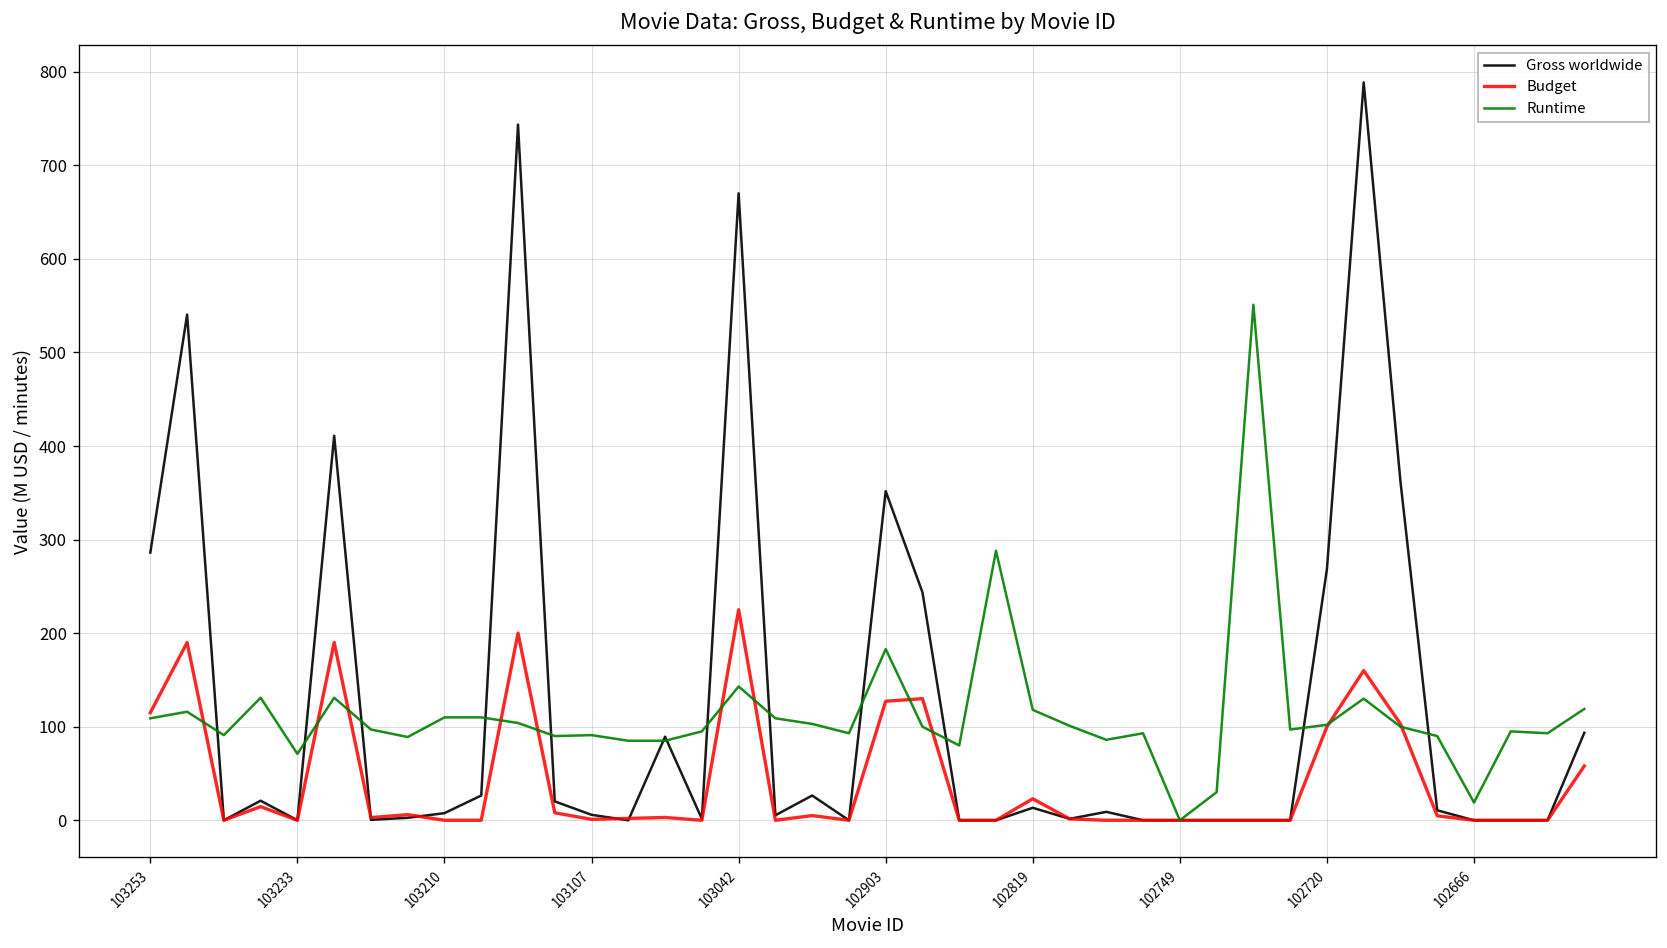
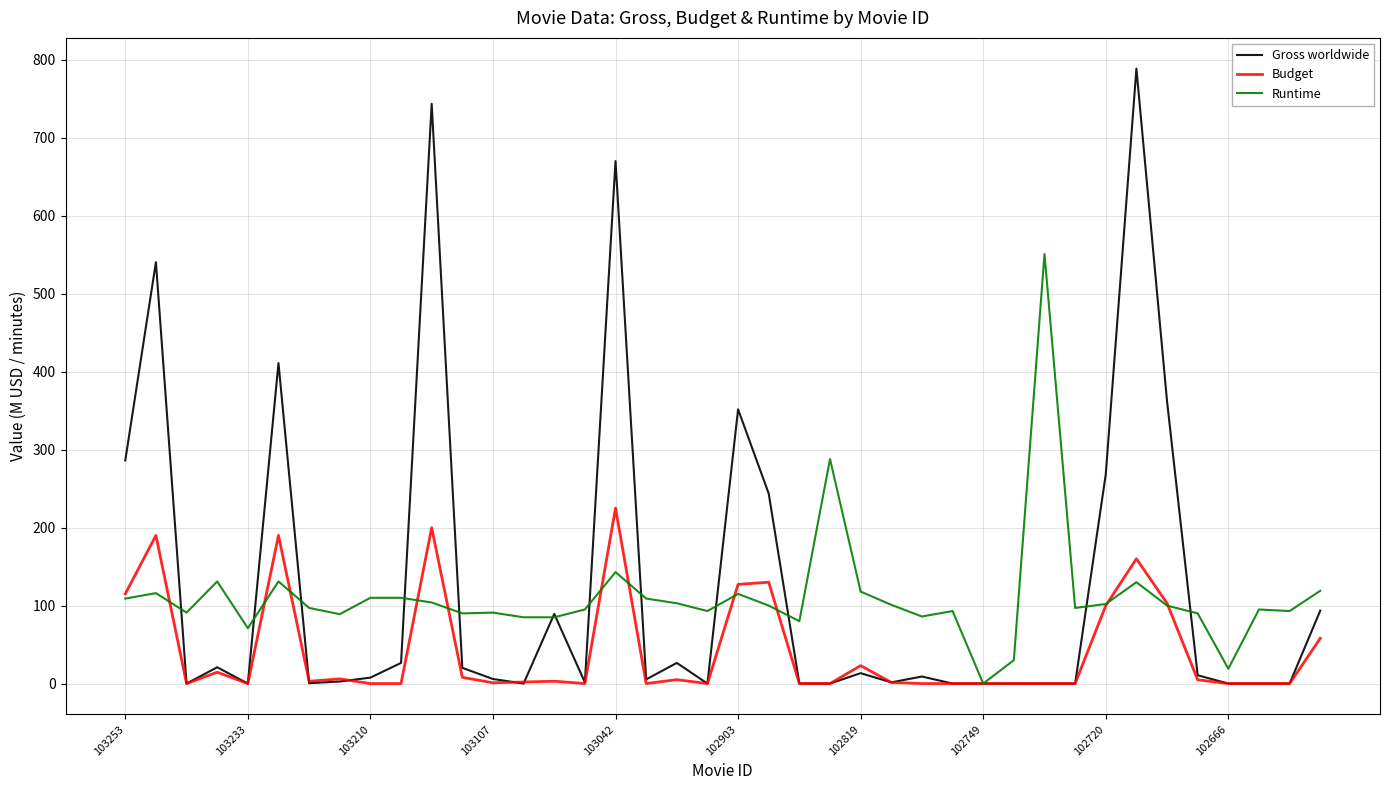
Runtime, 102903: 180 -> 120
